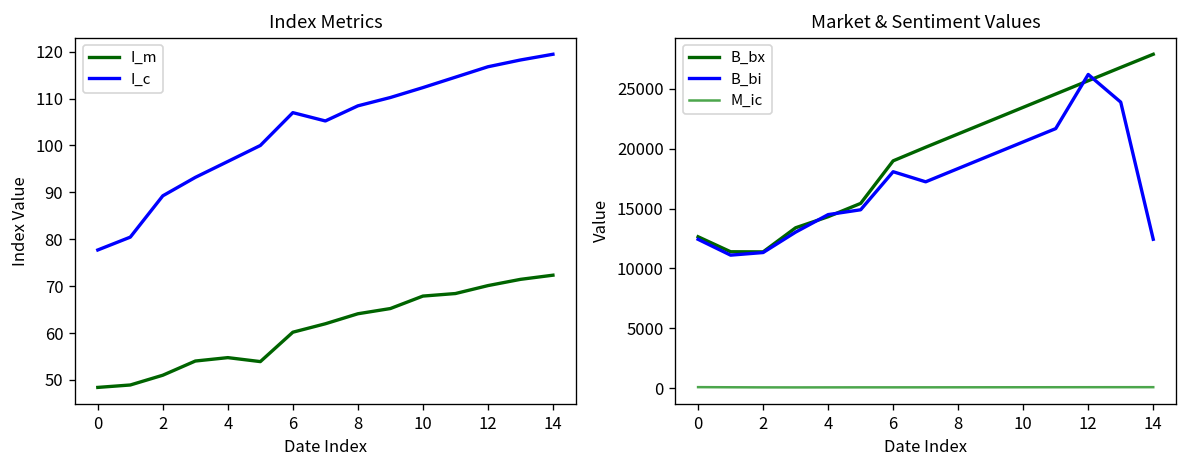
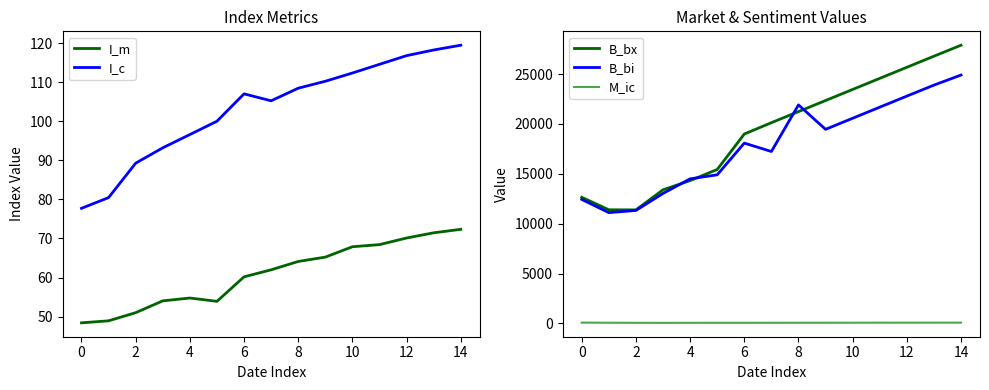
Market & Sentiment Values, B_bi, 8: 18000 -> 22000
Market & Sentiment Values, B_bi, 12: 26000 -> 23000
Market & Sentiment Values, B_bi, 14: 12000 -> 25000
